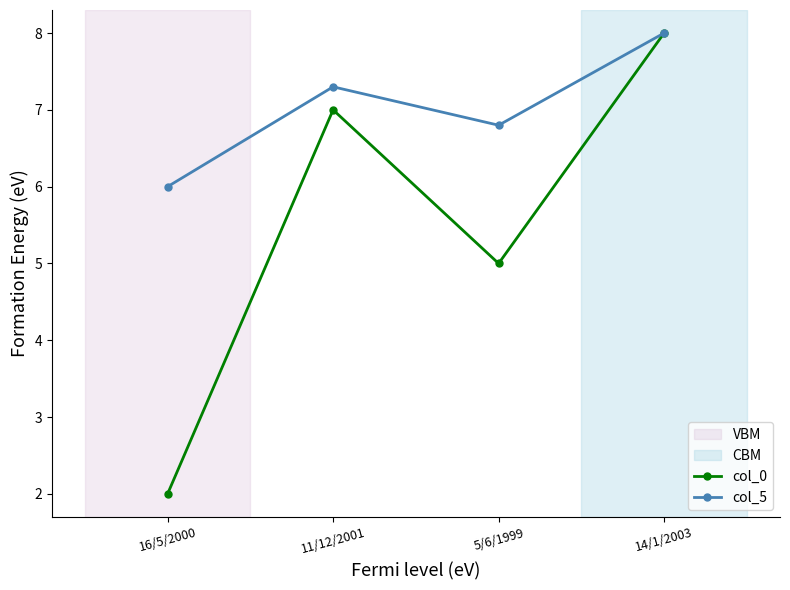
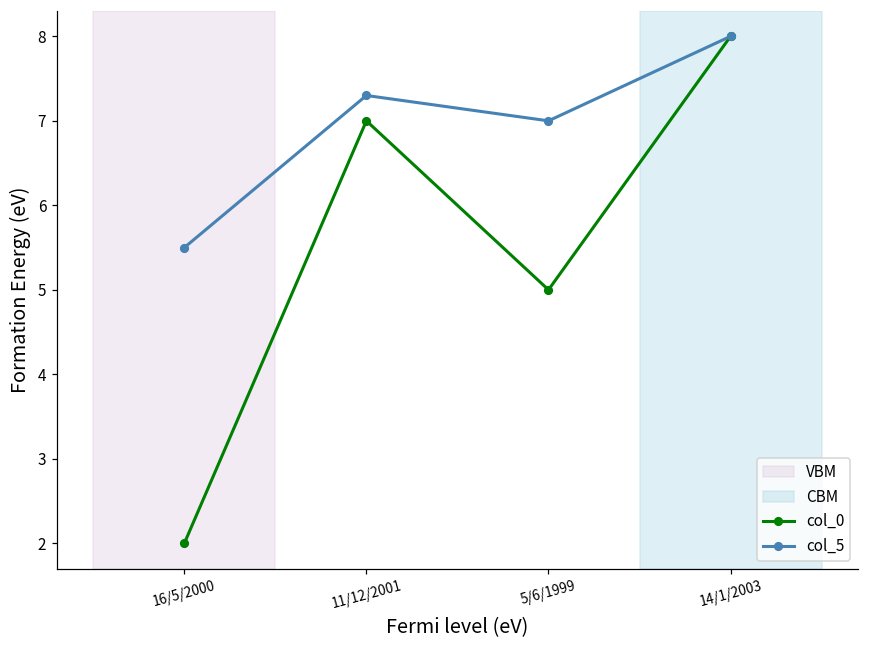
col_5, 16/5/2000: 6.0 -> 5.5
col_5, 5/6/1999: 6.8 -> 7.0
